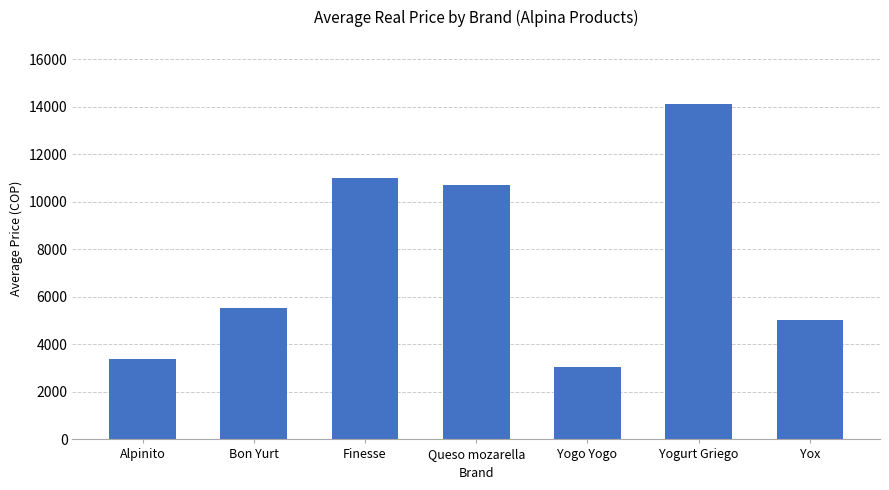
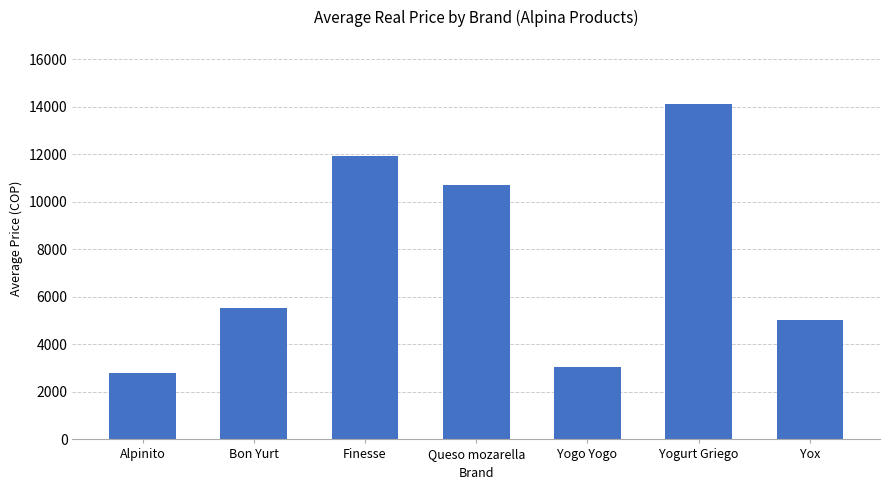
Alpinito: 3400 -> 2800
Finesse: 11000 -> 12000
